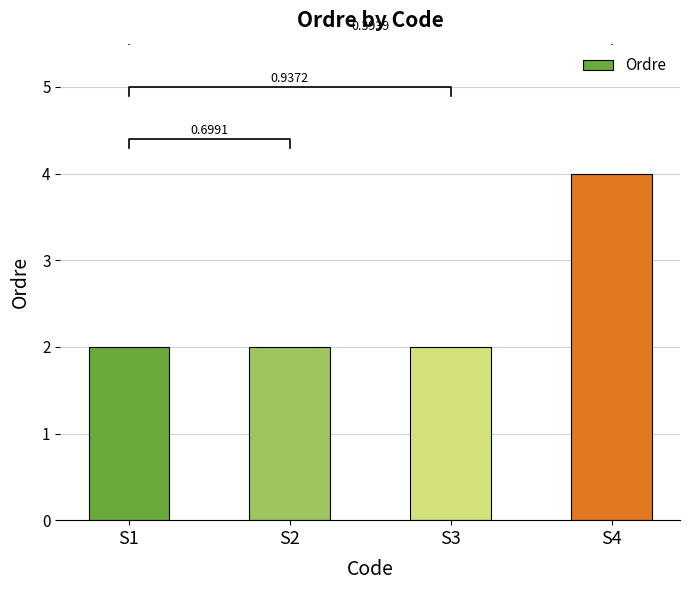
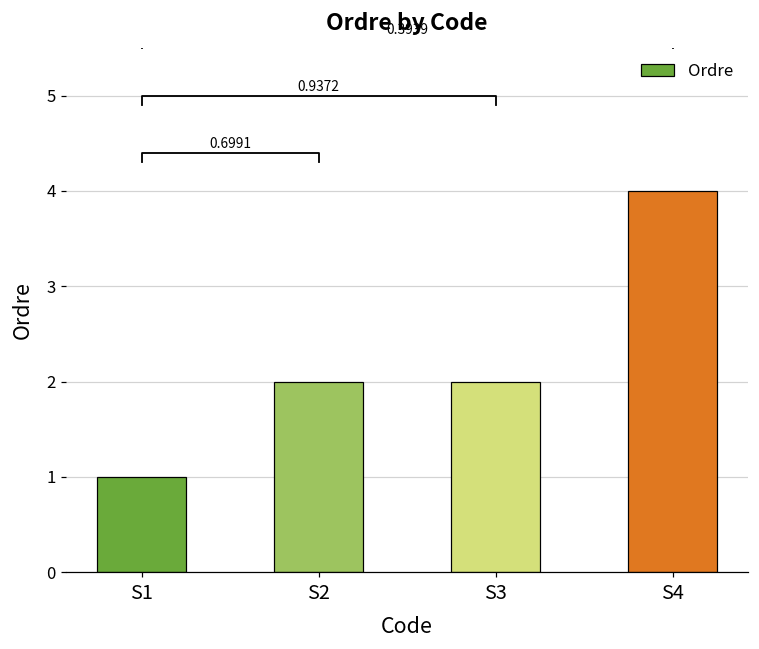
Ordre, S1: 2 -> 1
